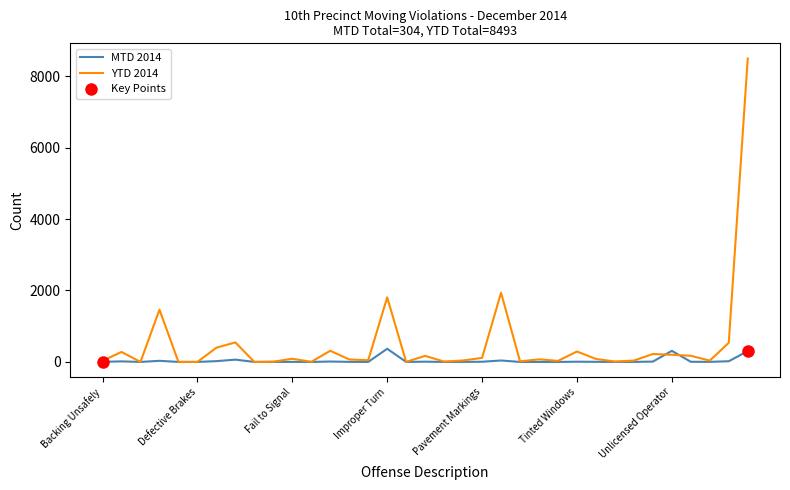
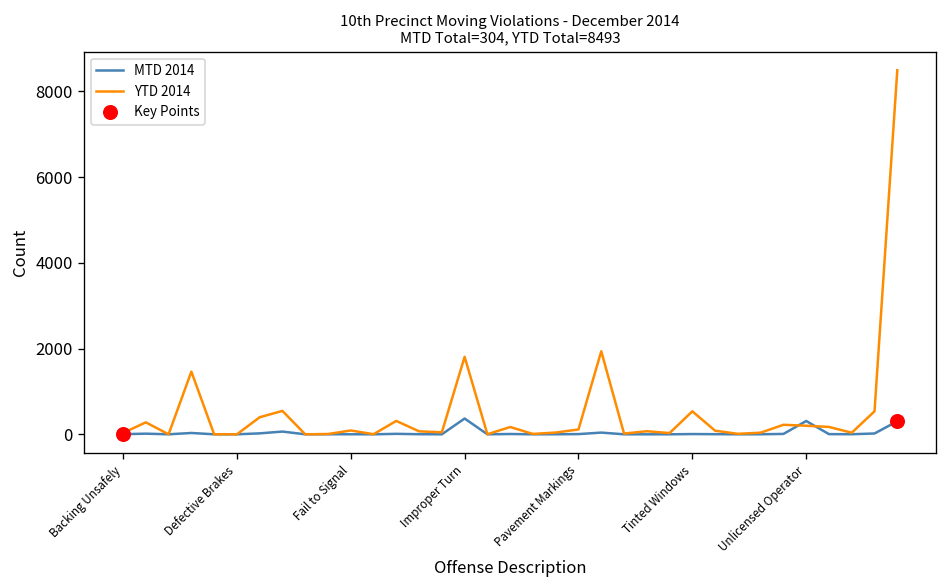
YTD 2014, Tinted Windows: 300 -> 500
